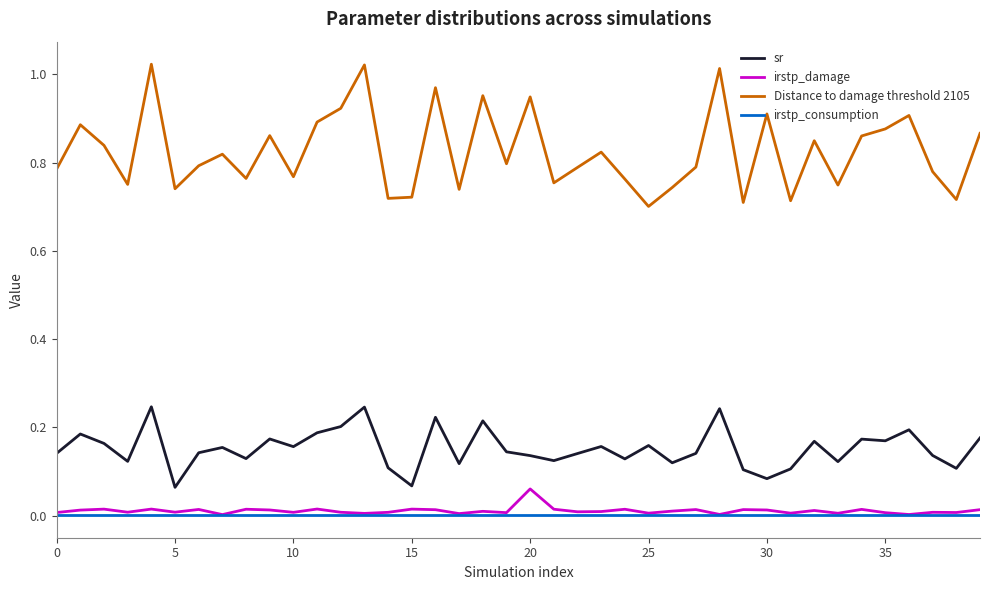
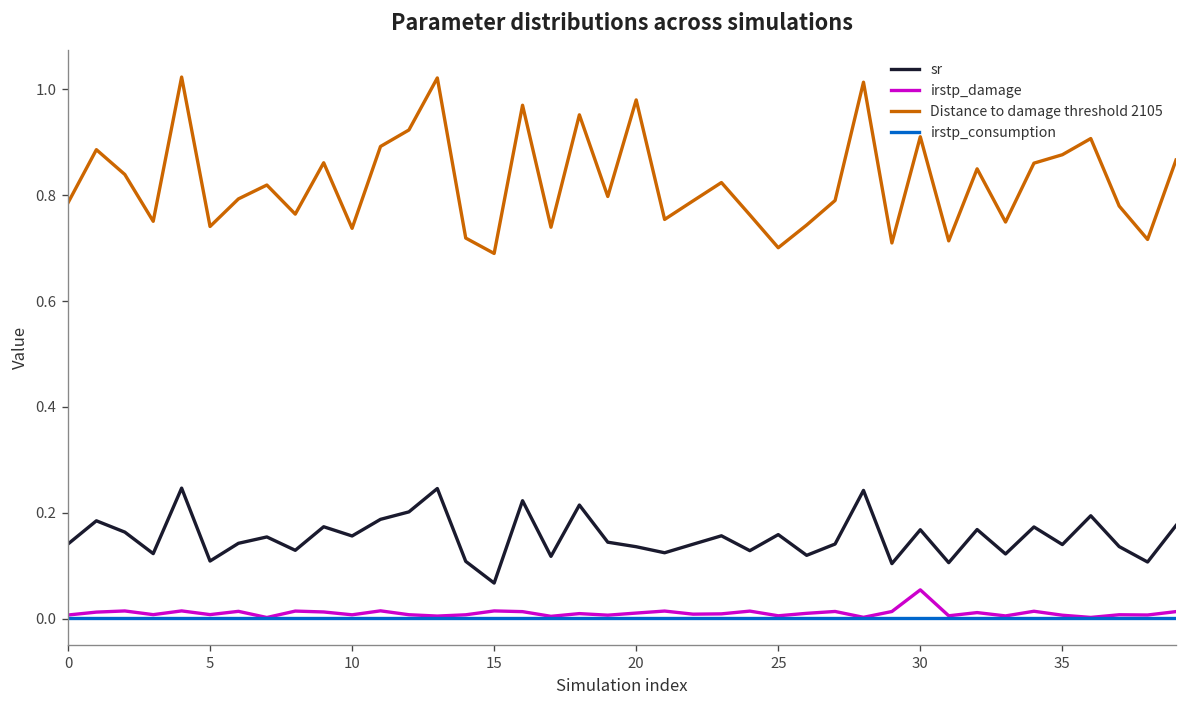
sr, 5: 0.06 -> 0.11
Distance to damage threshold 2105, 10: 0.77 -> 0.74
Distance to damage threshold 2105, 15: 0.72 -> 0.69
irstp_damage, 20: 0.06 -> 0.01
Distance to damage threshold 2105, 20: 0.95 -> 0.98
sr, 30: 0.08 -> 0.17
irstp_damage, 30: 0.01 -> 0.05
sr, 35: 0.17 -> 0.14
